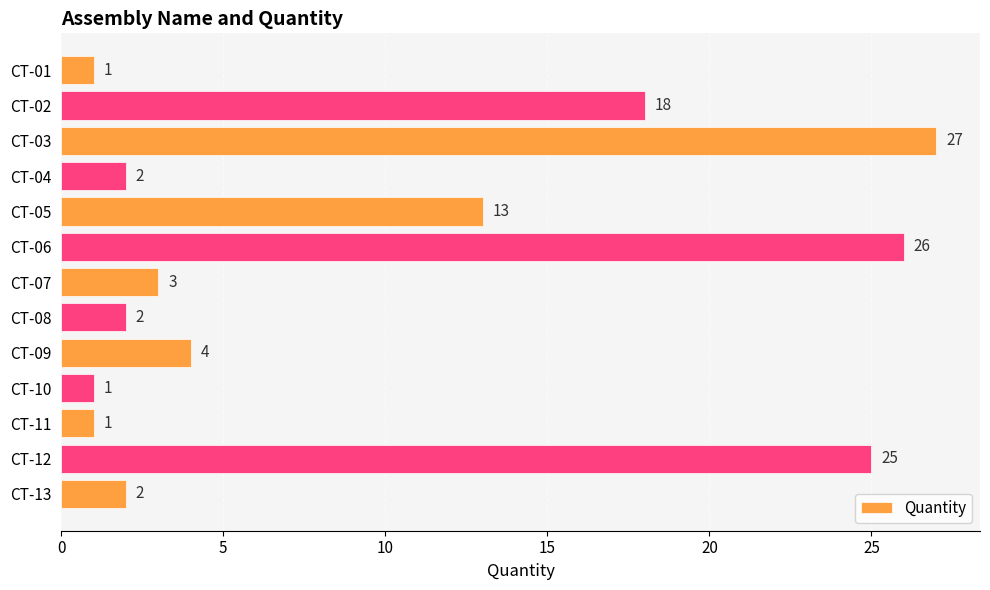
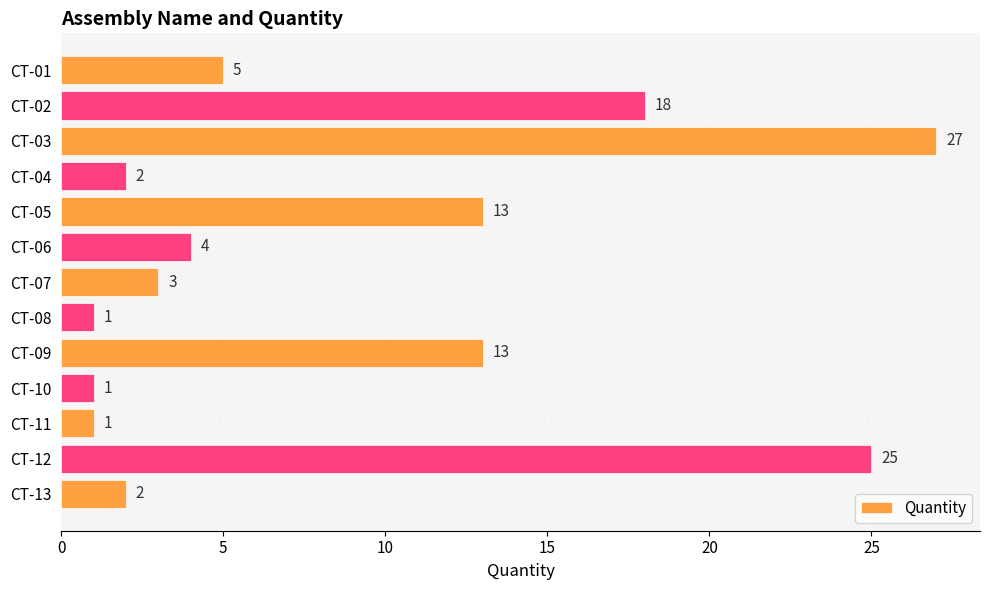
CT-01: 1 -> 5
CT-06: 26 -> 4
CT-08: 2 -> 1
CT-09: 4 -> 13
